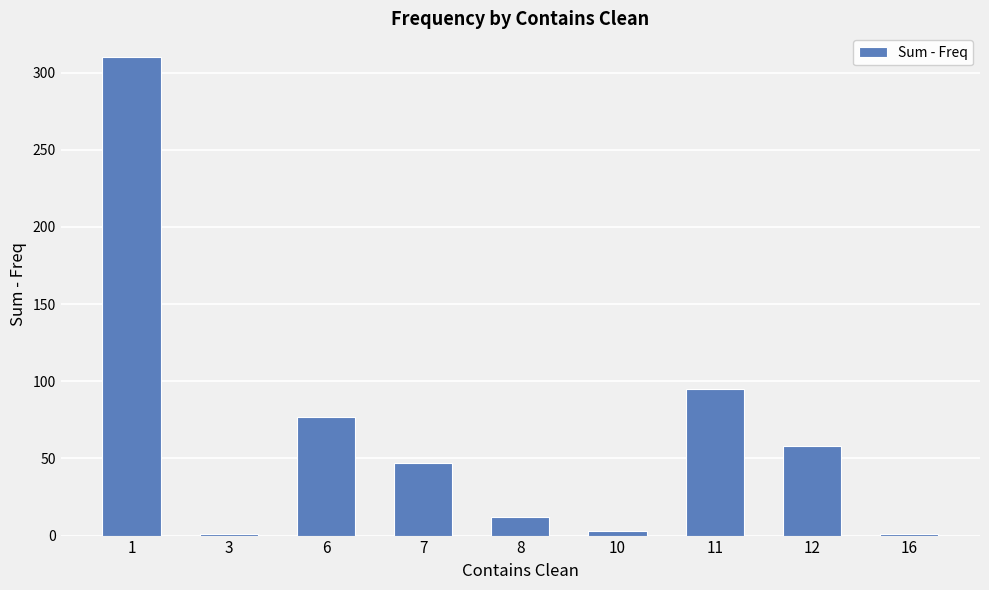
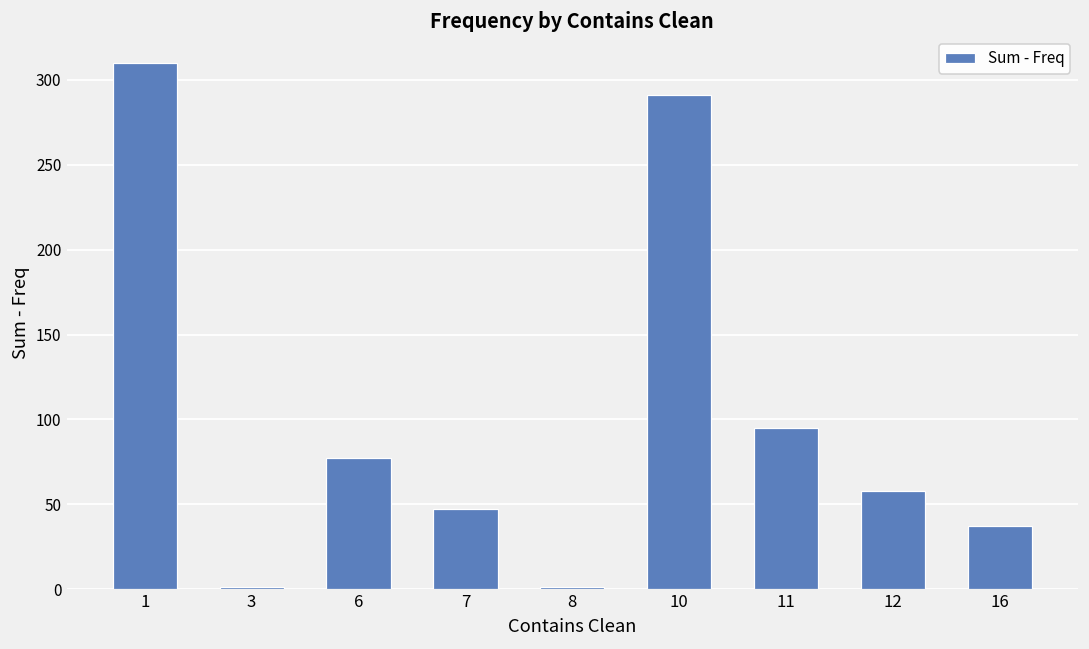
8: 12 -> 1
10: 3 -> 291
16: 1 -> 37
